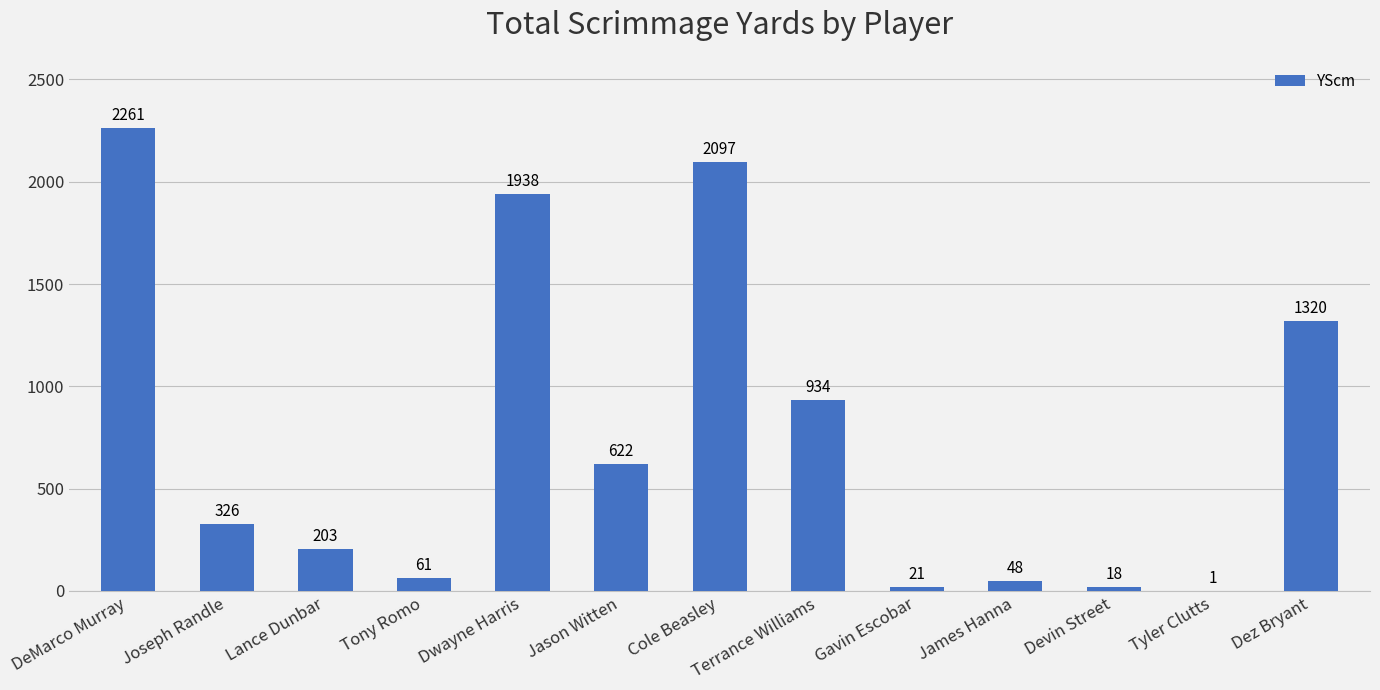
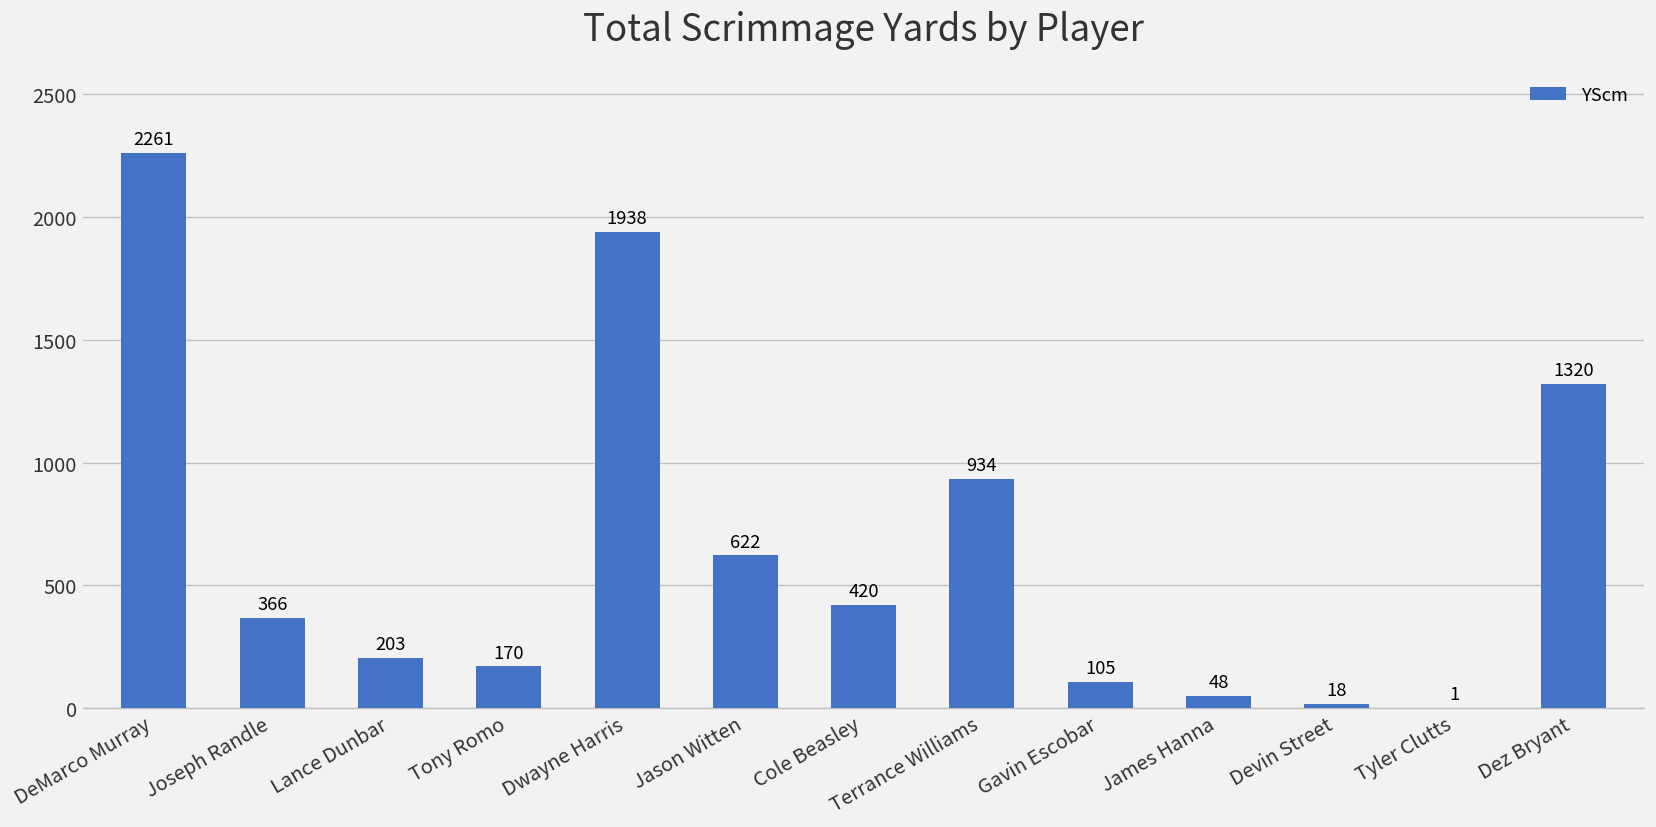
Joseph Randle: 326 -> 366
Tony Romo: 61 -> 170
Cole Beasley: 2097 -> 420
Gavin Escobar: 21 -> 105
